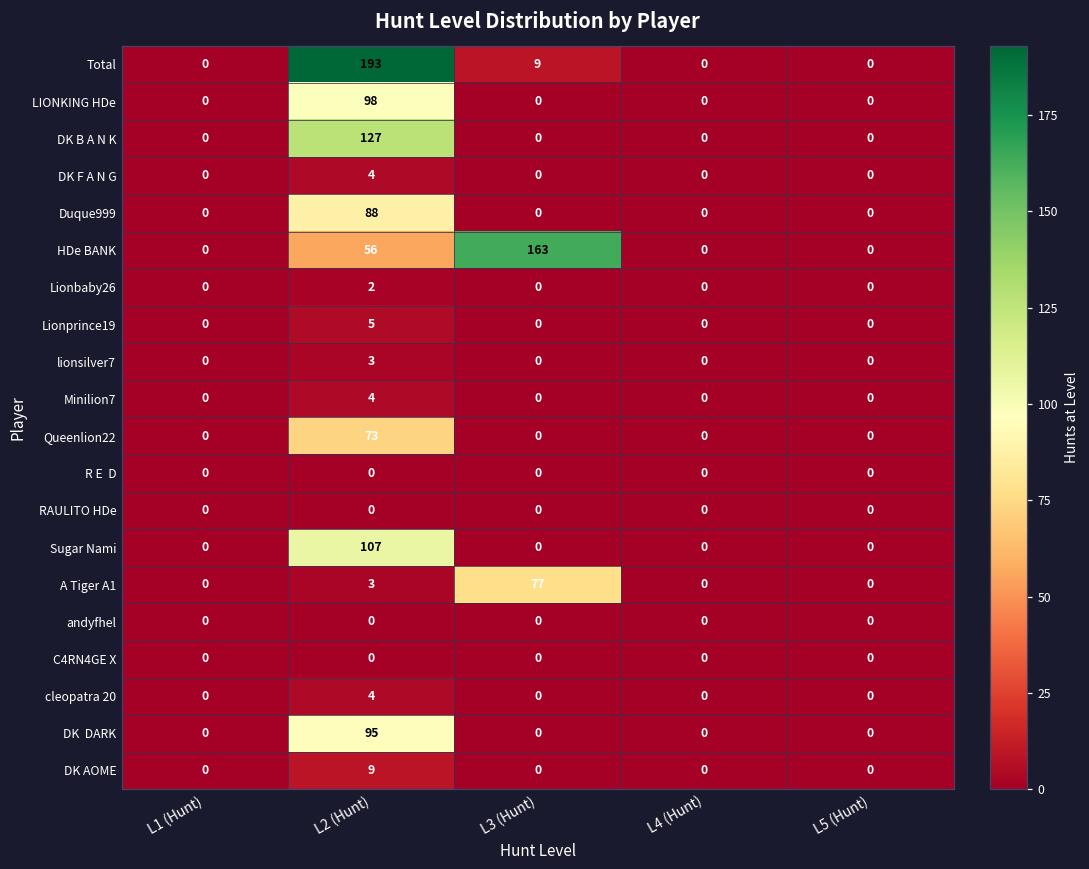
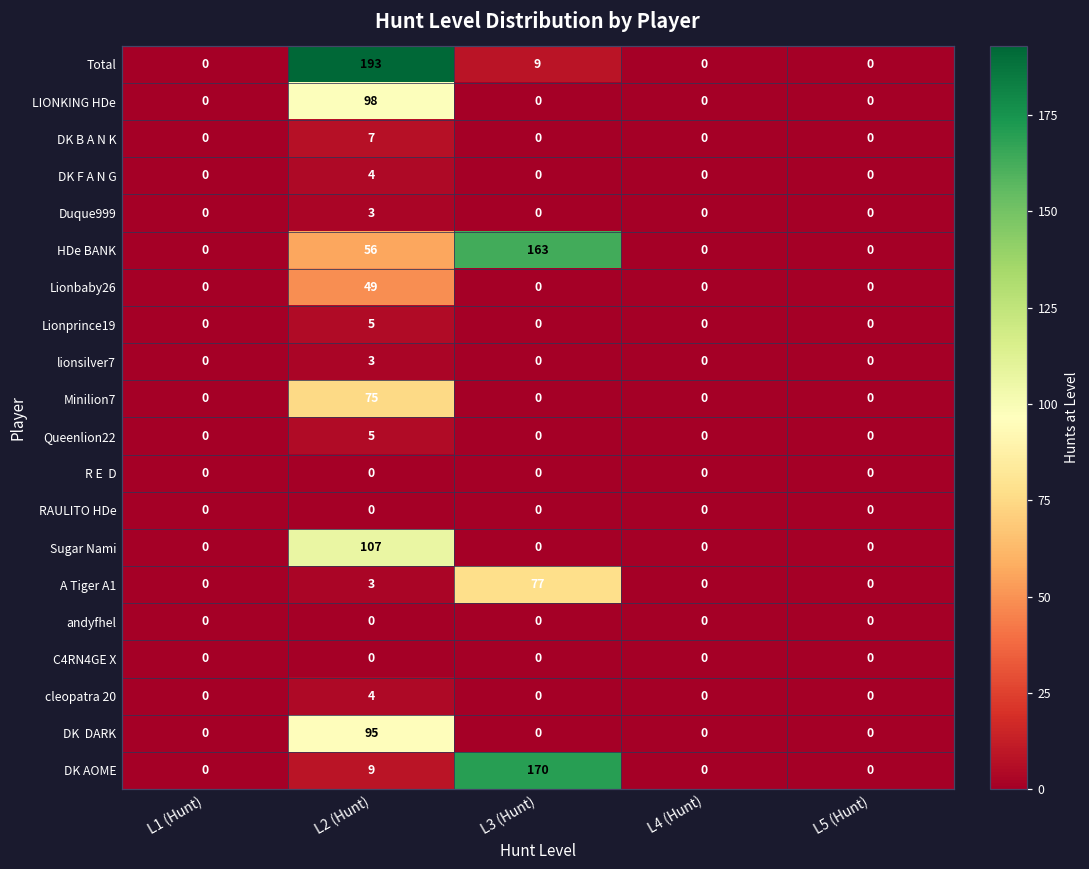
DK B A N K, L2 (Hunt): 127 -> 7
Duque999, L2 (Hunt): 88 -> 3
Lionbaby26, L2 (Hunt): 2 -> 49
Minilion7, L2 (Hunt): 4 -> 75
Queenlion22, L2 (Hunt): 73 -> 5
DK AOME, L3 (Hunt): 0 -> 170
